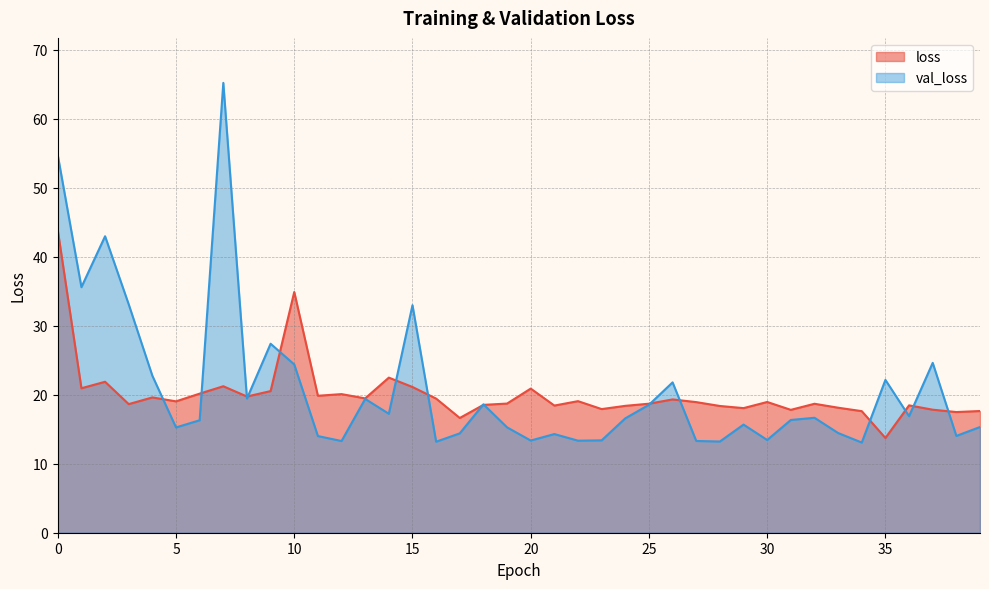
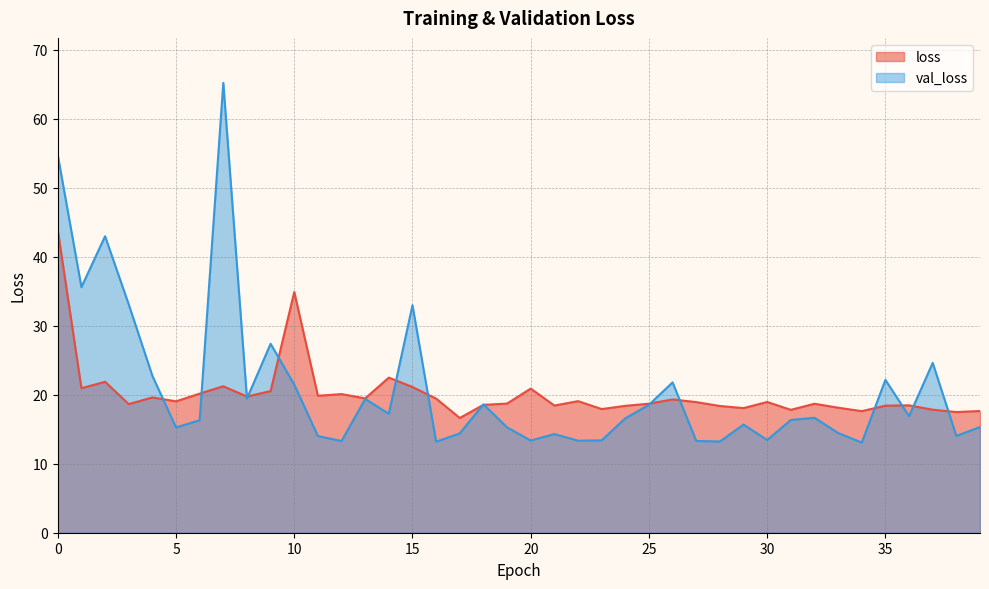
val_loss, 10: 24 -> 21
loss, 35: 14 -> 18
